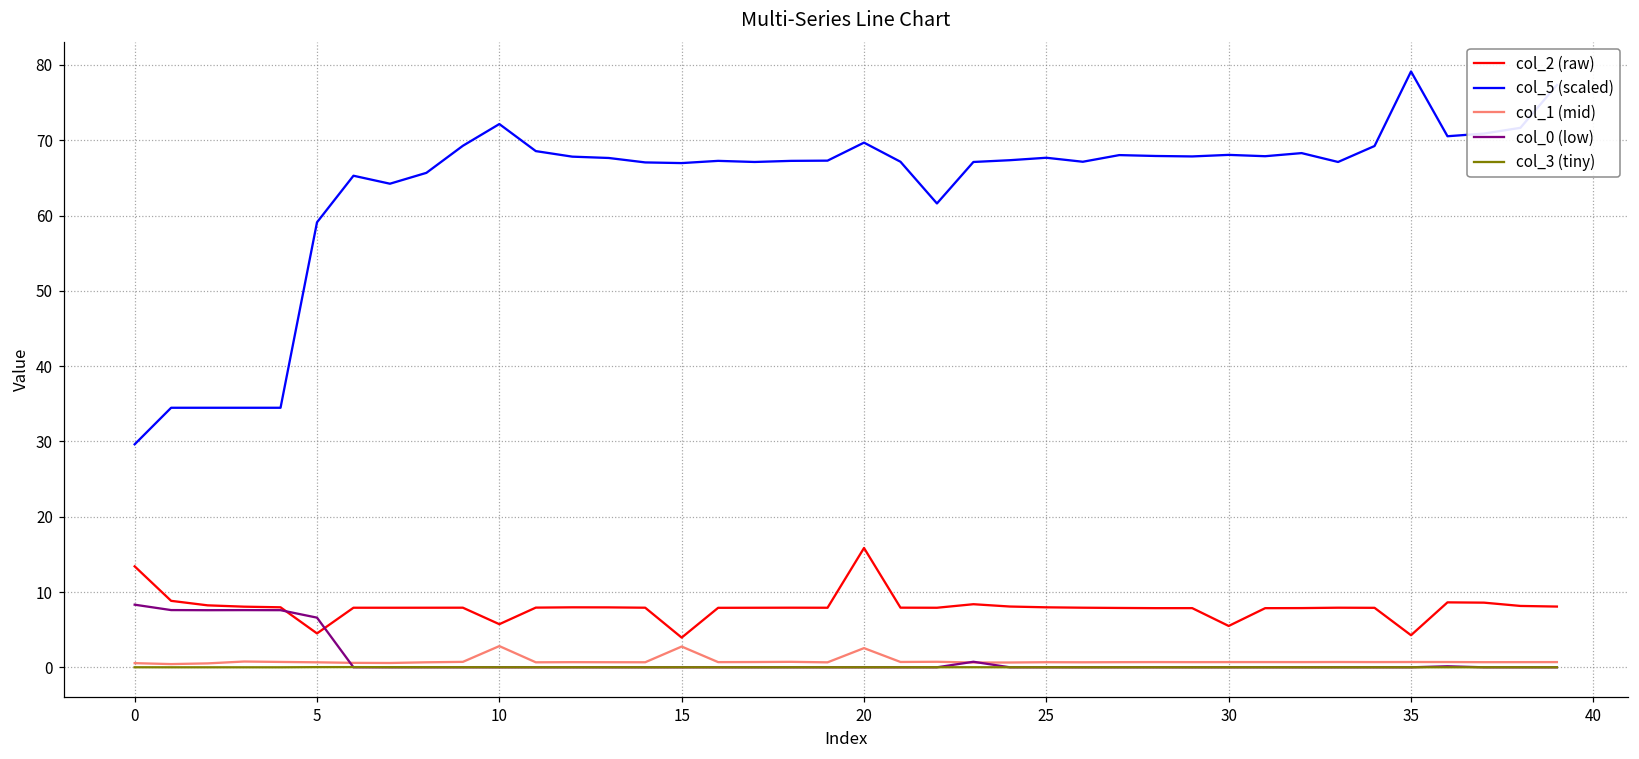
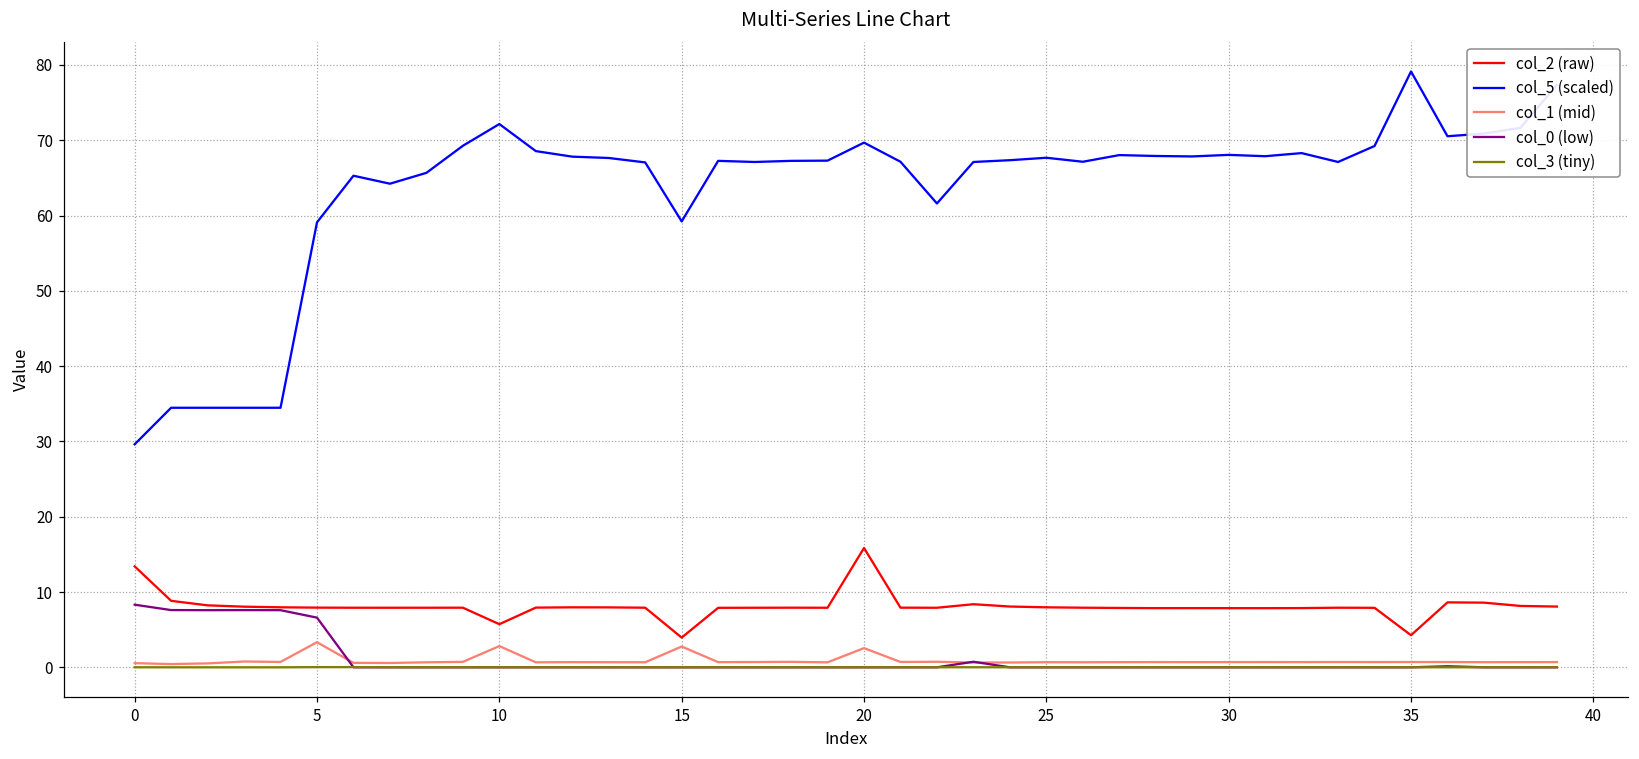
col_2 (raw), 5: 5 -> 8
col_1 (mid), 5: 1 -> 3
col_5 (scaled), 15: 67 -> 59
col_2 (raw), 30: 5 -> 8
